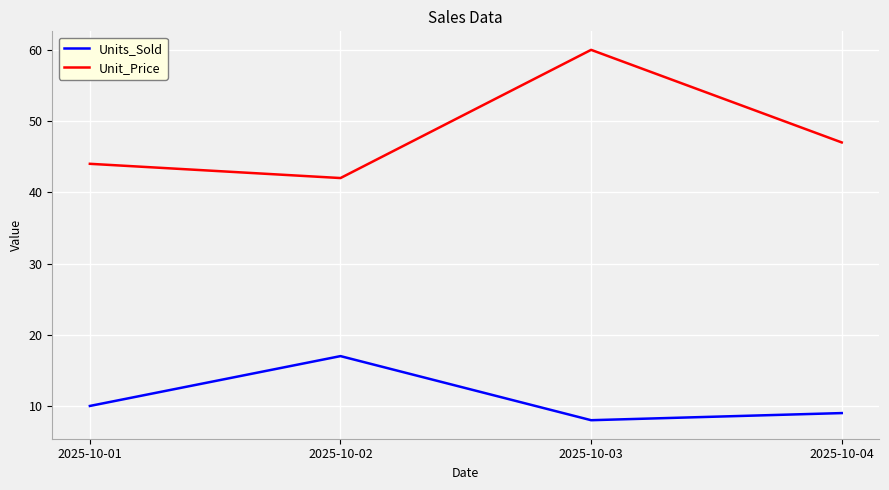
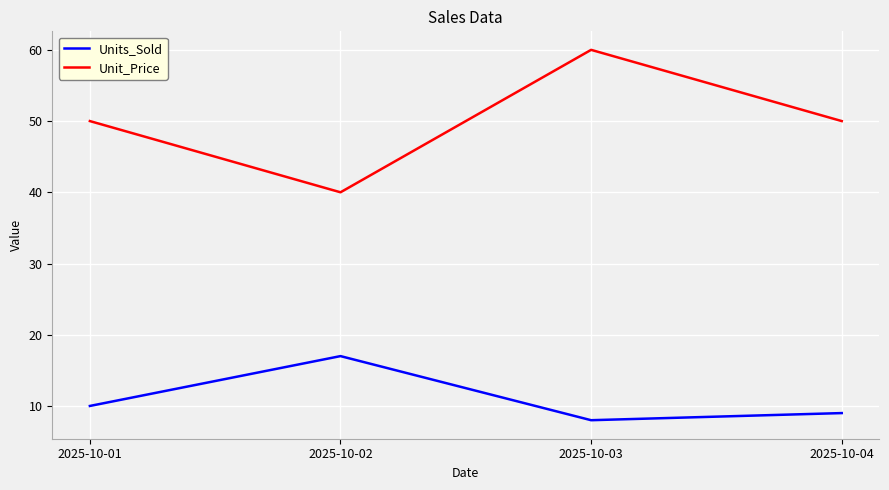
Unit_Price, 2025-10-01: 44 -> 50
Unit_Price, 2025-10-02: 42 -> 40
Unit_Price, 2025-10-04: 47 -> 50
